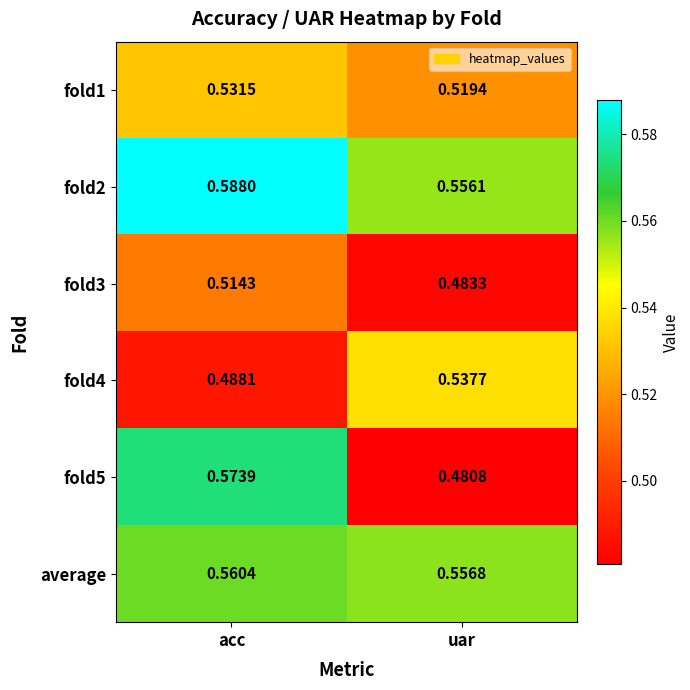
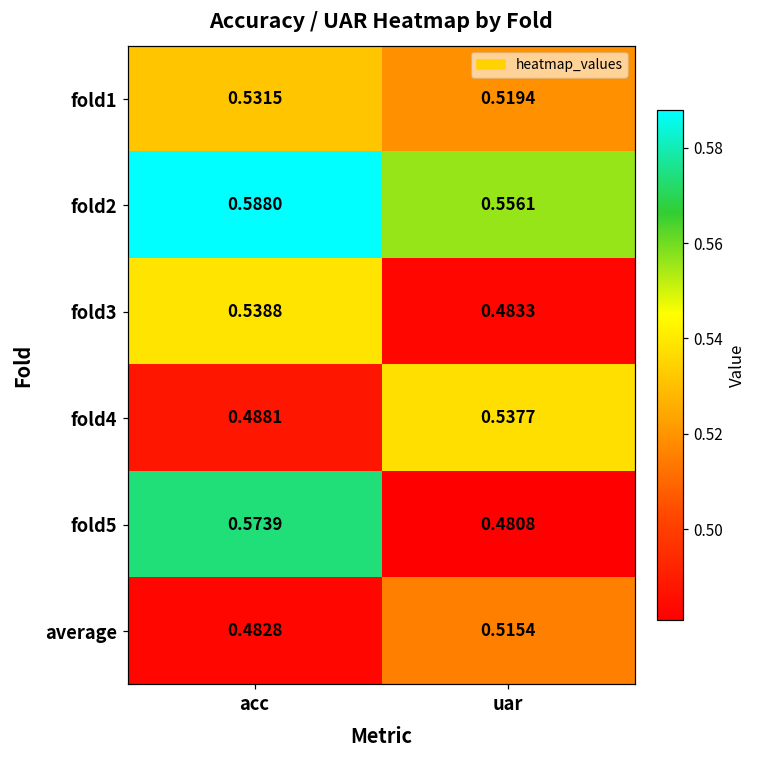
fold3, acc: 0.5143 -> 0.5388
average, acc: 0.5604 -> 0.4828
average, uar: 0.5568 -> 0.5154
